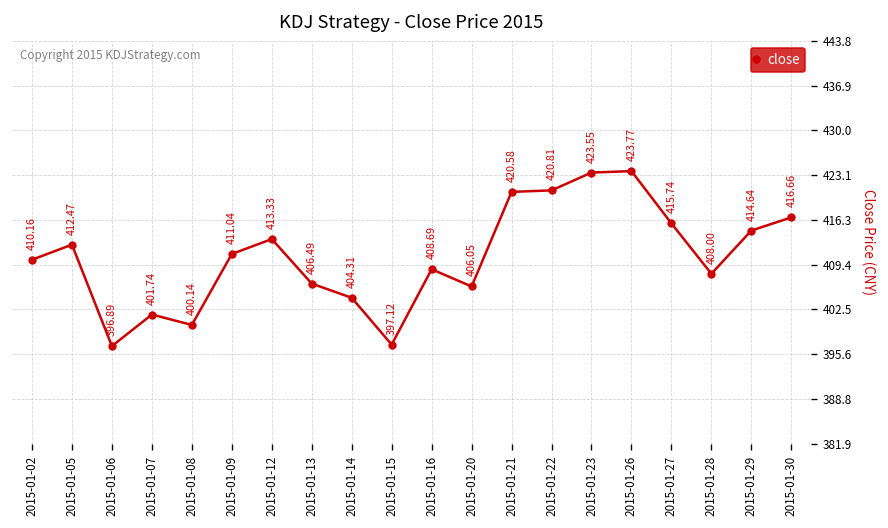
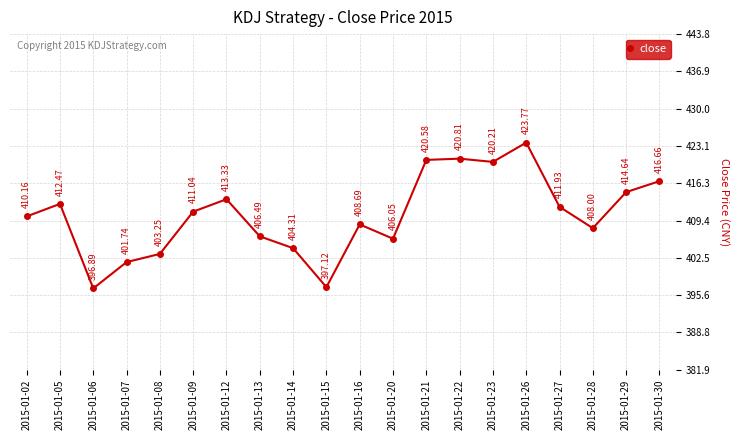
2015-01-08: 400.14 -> 403.25
2015-01-23: 423.55 -> 420.21
2015-01-27: 415.74 -> 411.93
